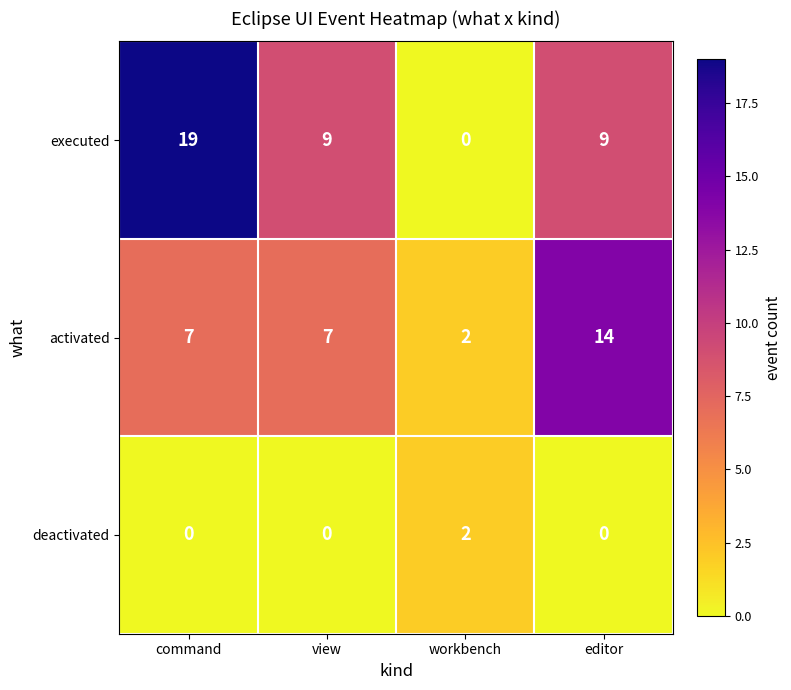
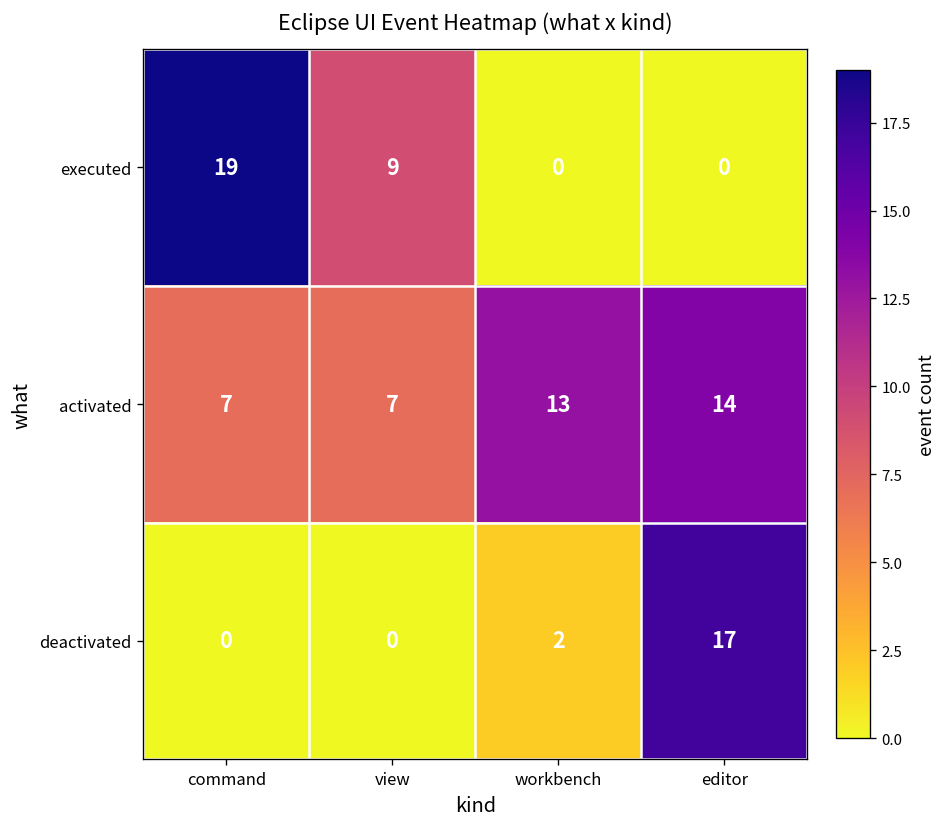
executed, editor: 9 -> 0
activated, workbench: 2 -> 13
deactivated, editor: 0 -> 17
